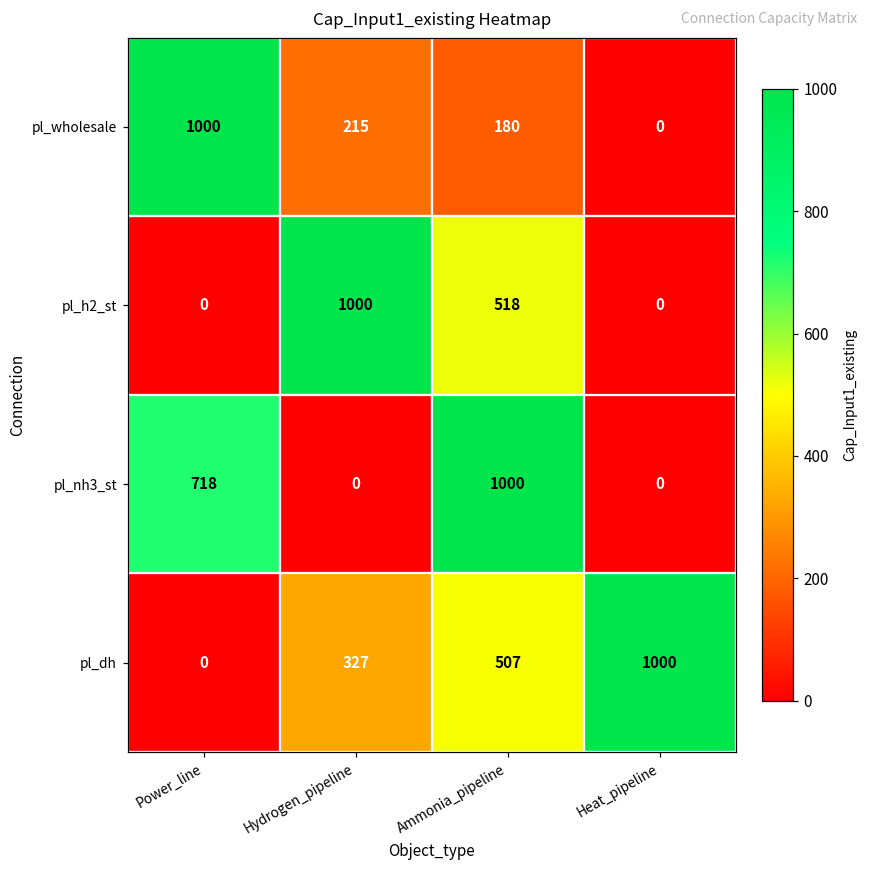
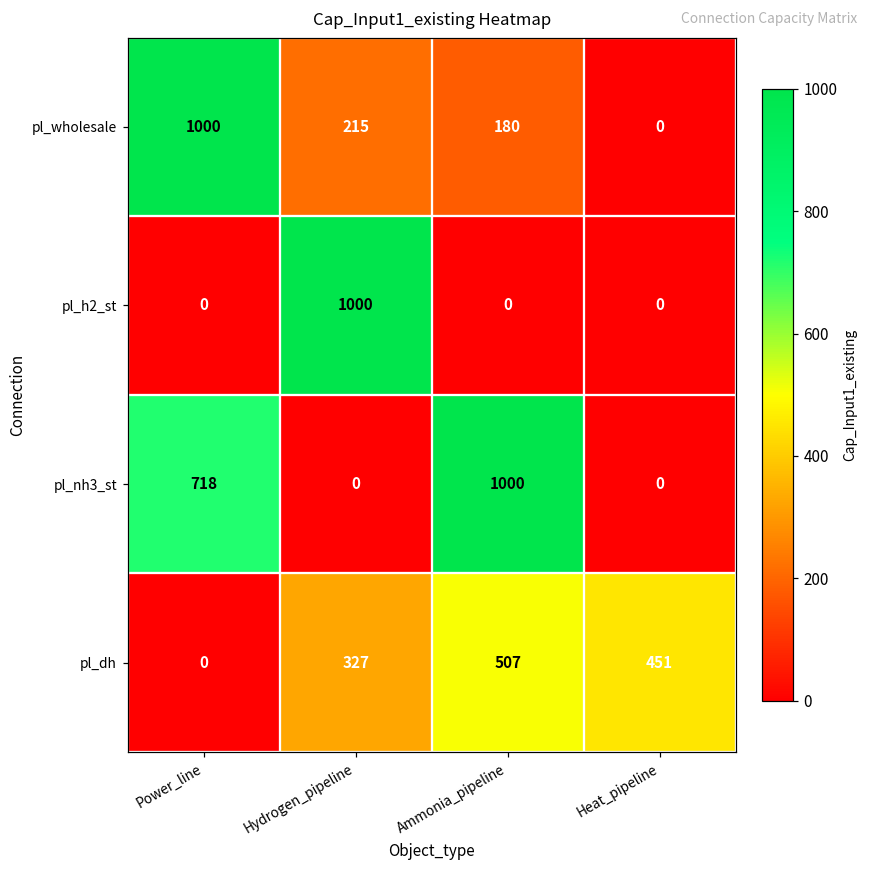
pl_h2_st, Ammonia_pipeline: 518 -> 0
pl_dh, Heat_pipeline: 1000 -> 451
